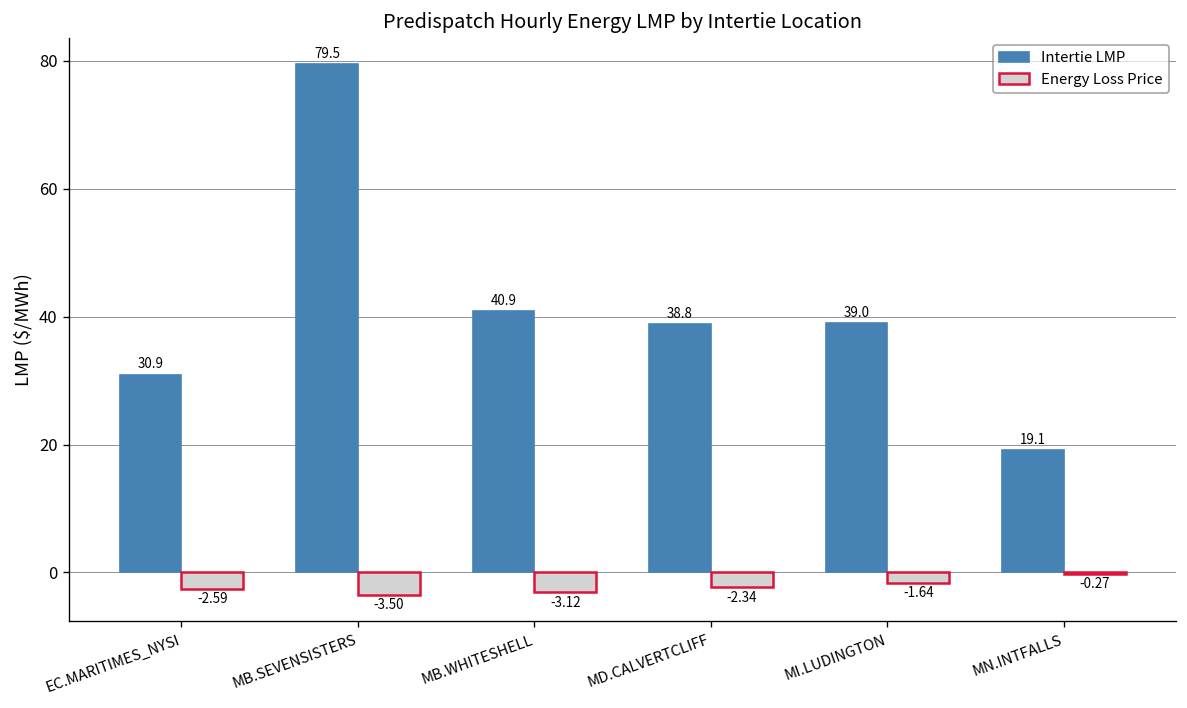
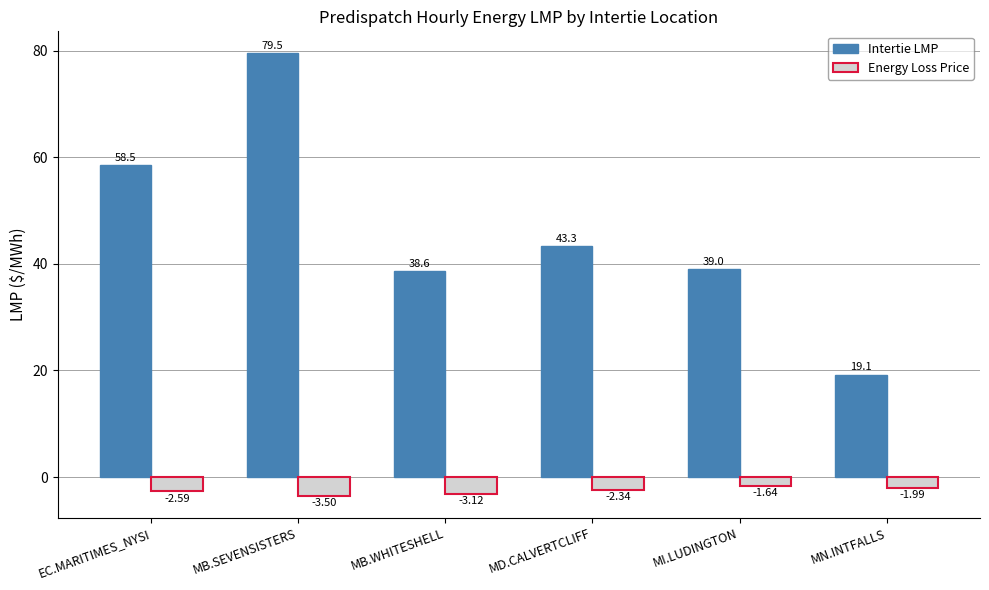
Intertie LMP, EC.MARITIMES_NYSI: 30.9 -> 58.5
Intertie LMP, MB.WHITESHELL: 40.9 -> 38.6
Intertie LMP, MD.CALVERTCLIFF: 38.8 -> 43.3
Energy Loss Price, MN.INTFALLS: -0.27 -> -1.99
